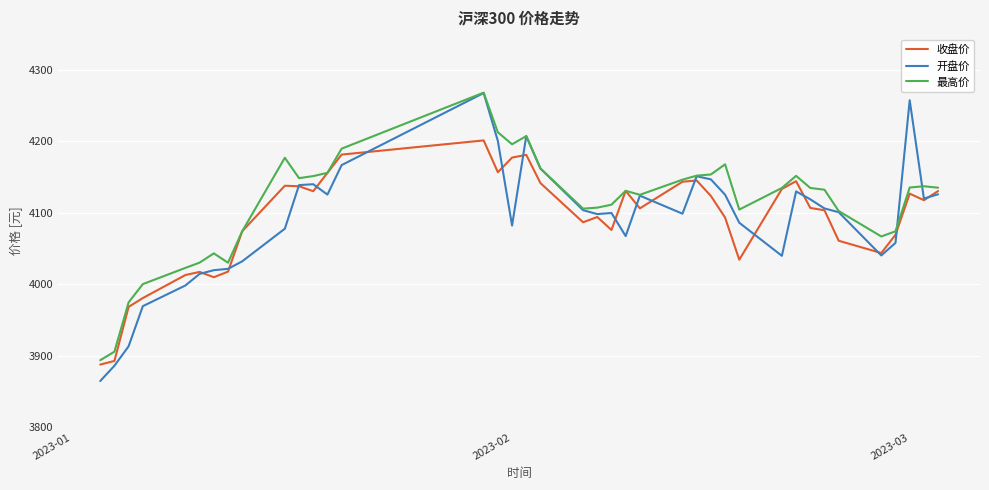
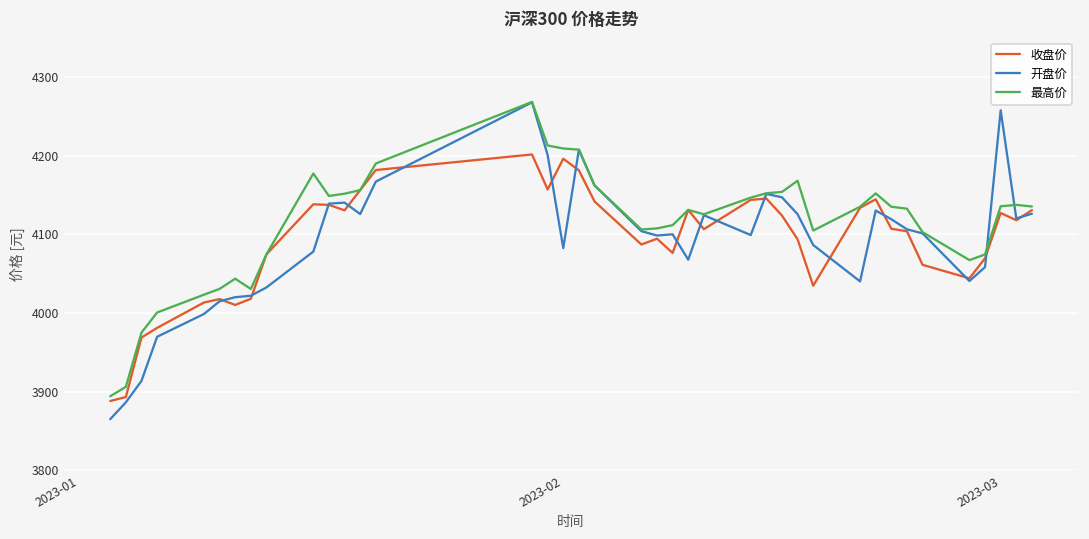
收盘价, 2023-02: 4180 -> 4200
最高价, 2023-02: 4200 -> 4210
